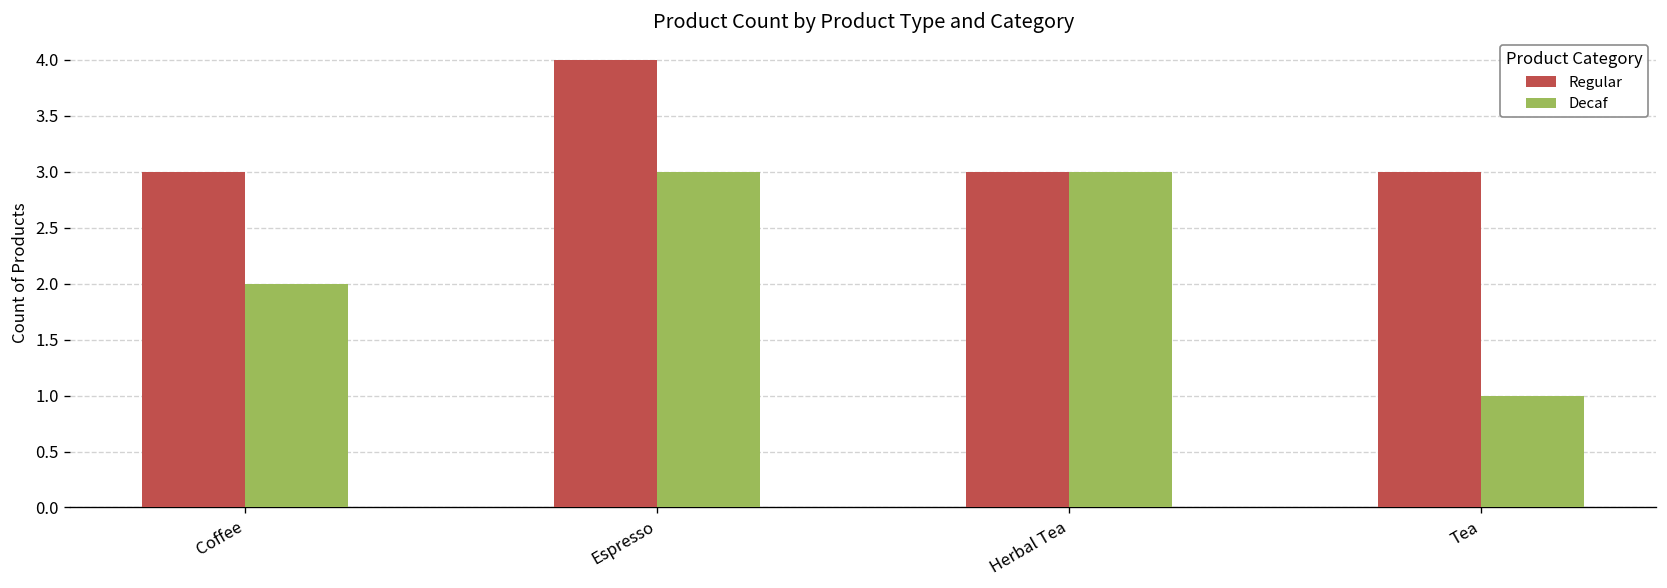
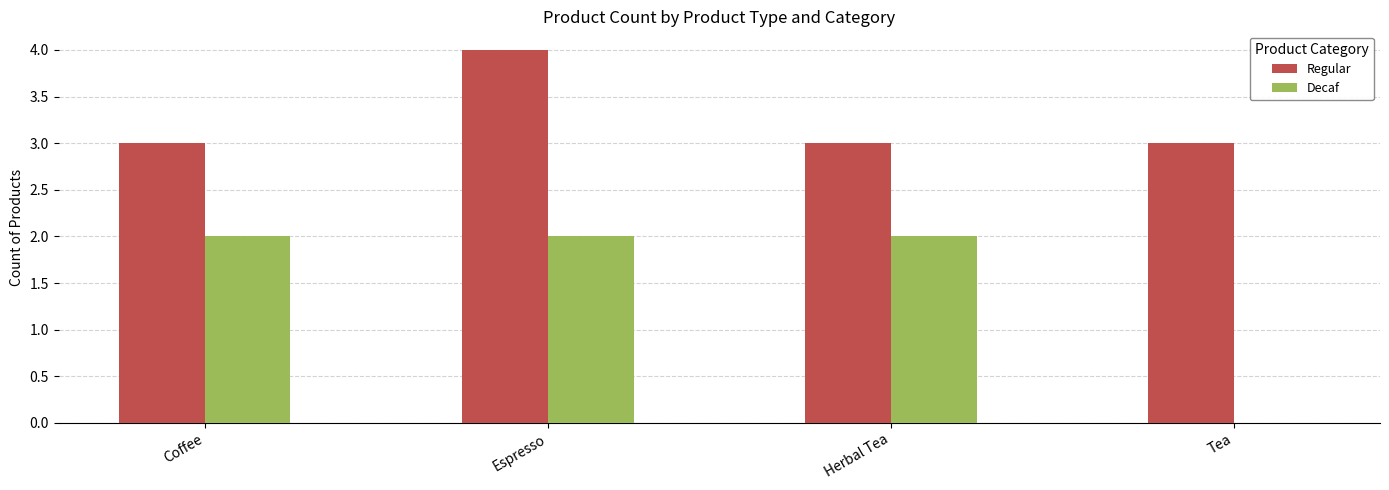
Decaf, Espresso: 3 -> 2
Decaf, Herbal Tea: 3 -> 2
Decaf, Tea: 1 -> 0
